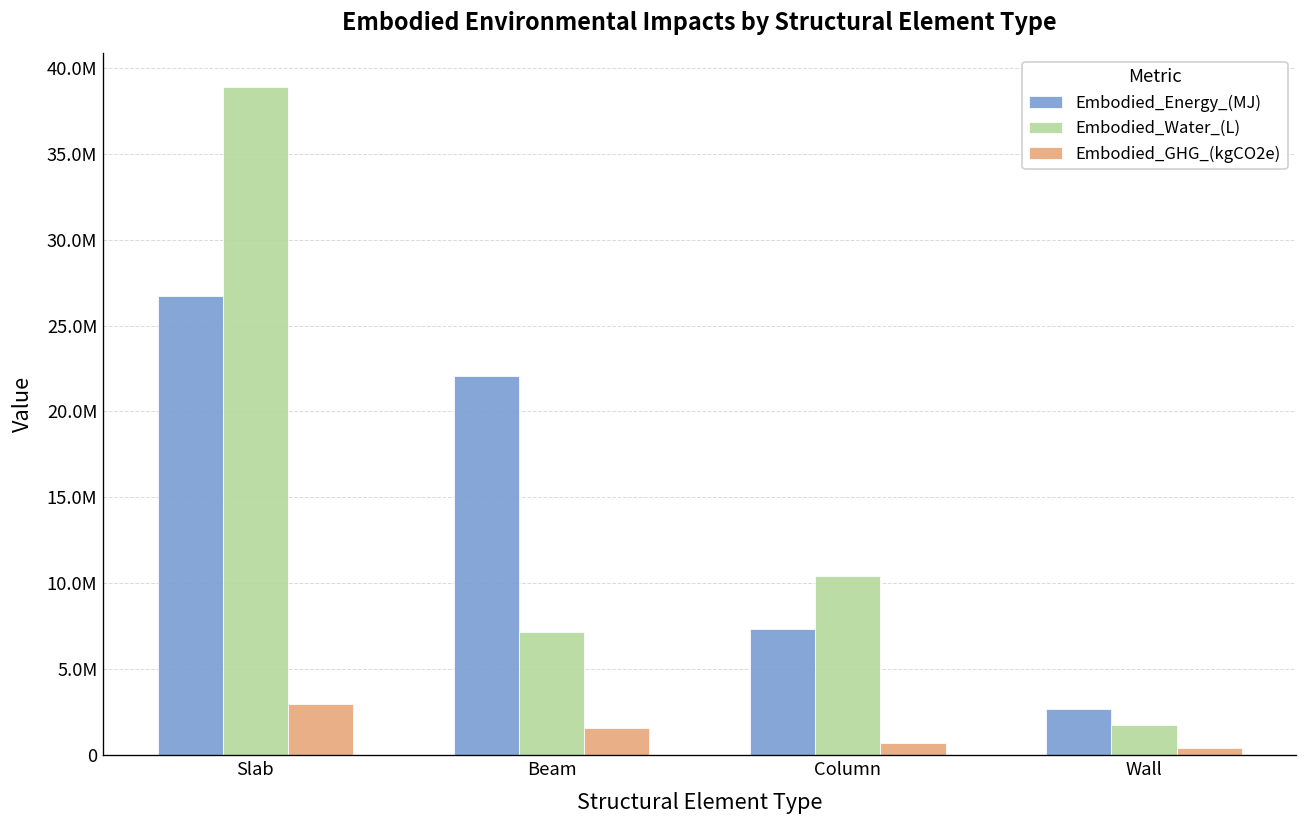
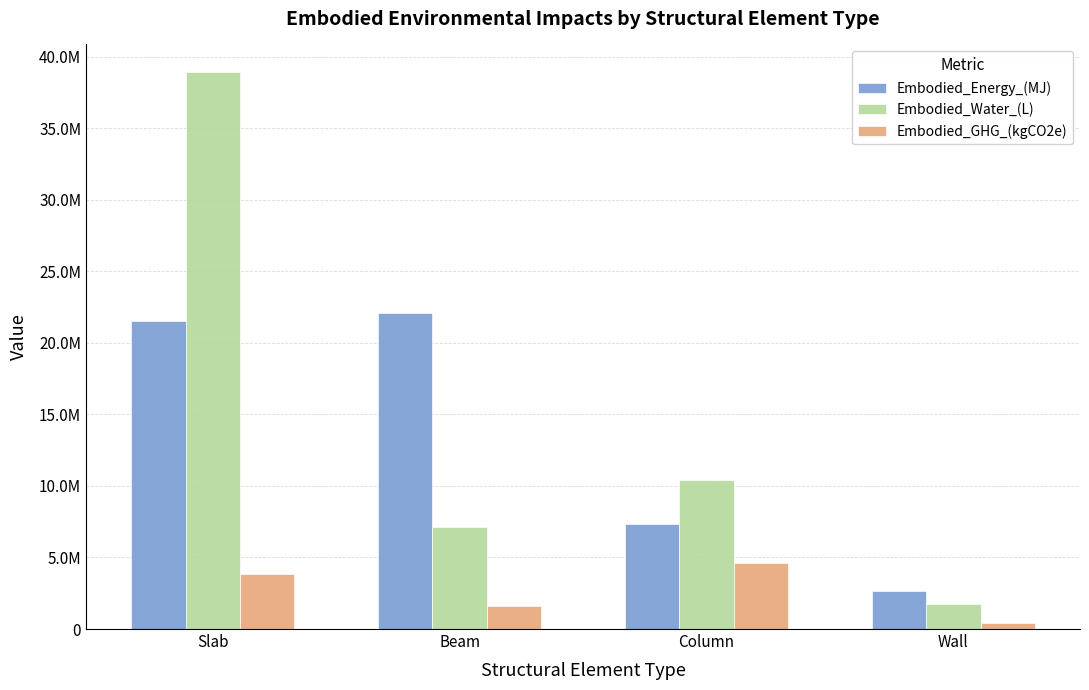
Embodied_Energy_(MJ), Slab: 26700000 -> 21500000
Embodied_GHG_(kgCO2e), Slab: 3000000 -> 3900000
Embodied_GHG_(kgCO2e), Column: 700000 -> 4600000
